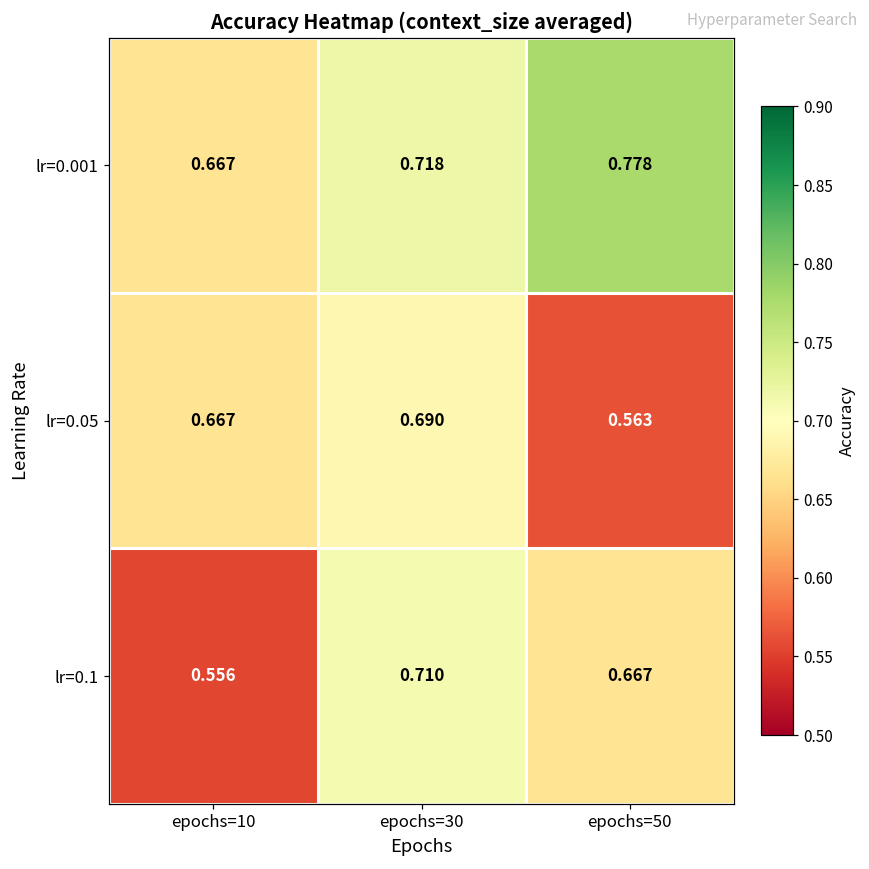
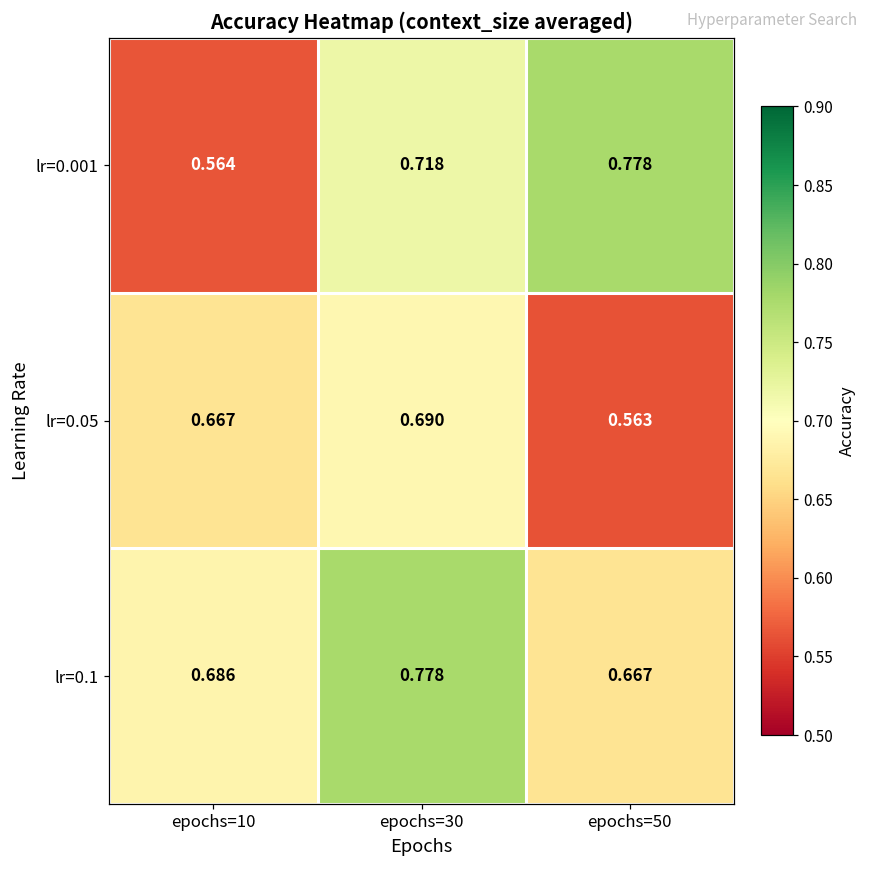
lr=0.001, epochs=10: 0.667 -> 0.564
lr=0.1, epochs=10: 0.556 -> 0.686
lr=0.1, epochs=30: 0.710 -> 0.778
